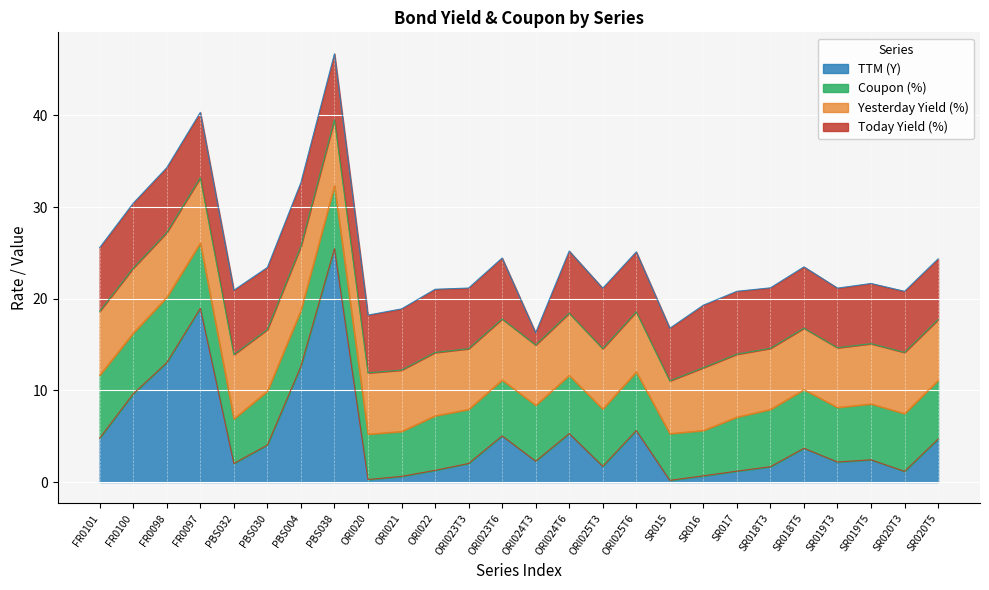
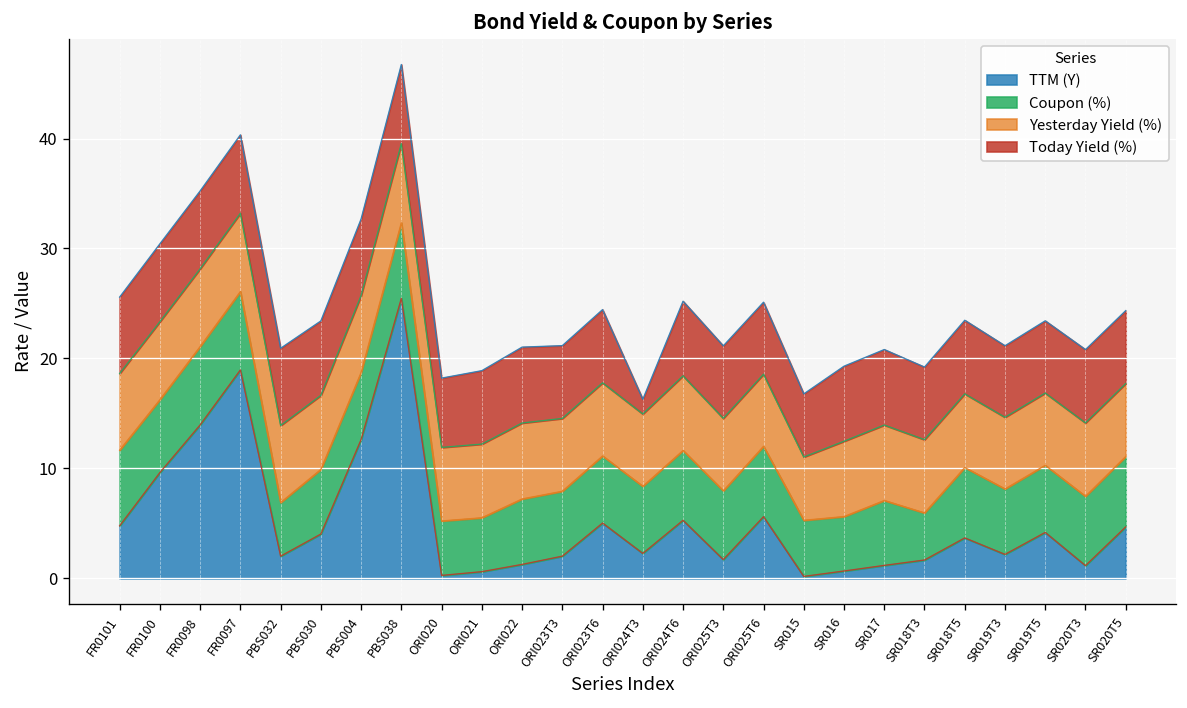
TTM (Y), FR0098: 13 -> 14
Coupon (%), SR018T3: 6 -> 4
TTM (Y), SR019T5: 2 -> 4
